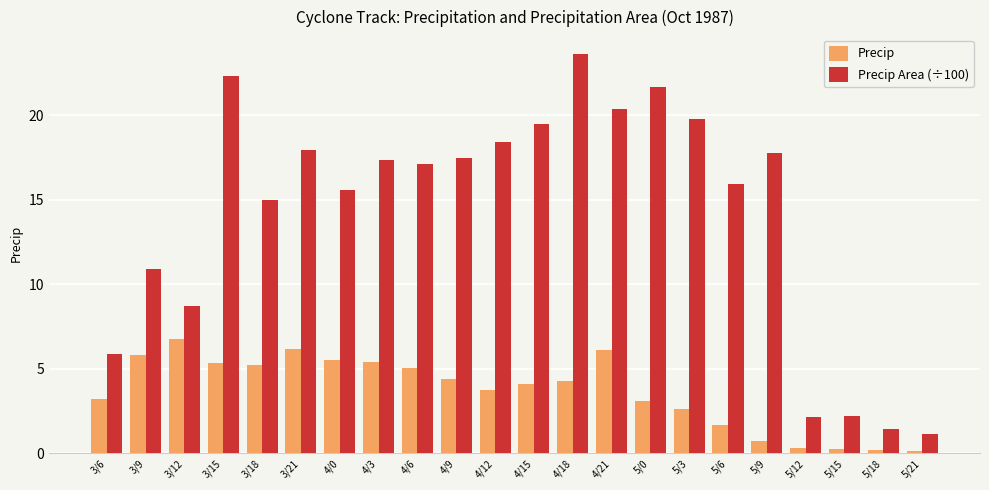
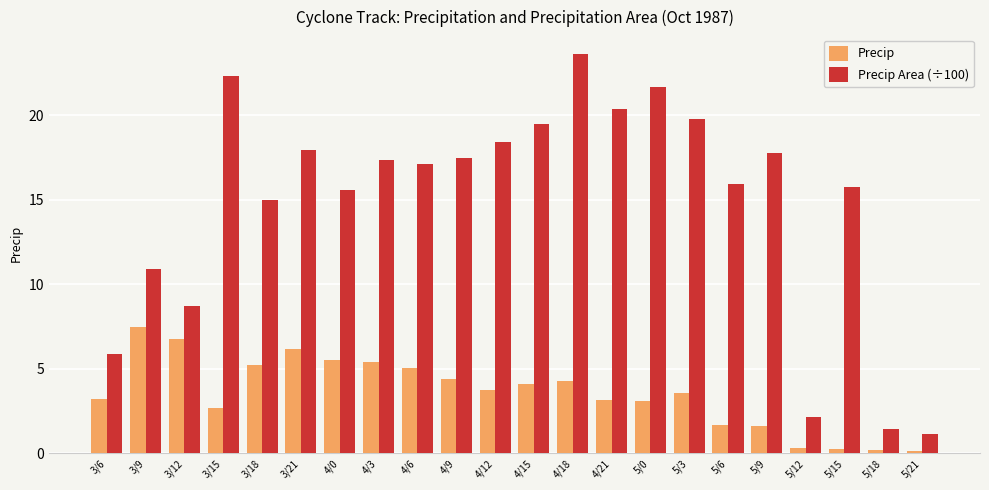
Precip, 3/9: 5.8 -> 7.5
Precip, 3/15: 5.3 -> 2.7
Precip, 4/21: 6.1 -> 3.2
Precip, 5/3: 2.6 -> 3.6
Precip, 5/9: 0.7 -> 1.6
Precip Area (÷100), 5/15: 2.2 -> 15.8
